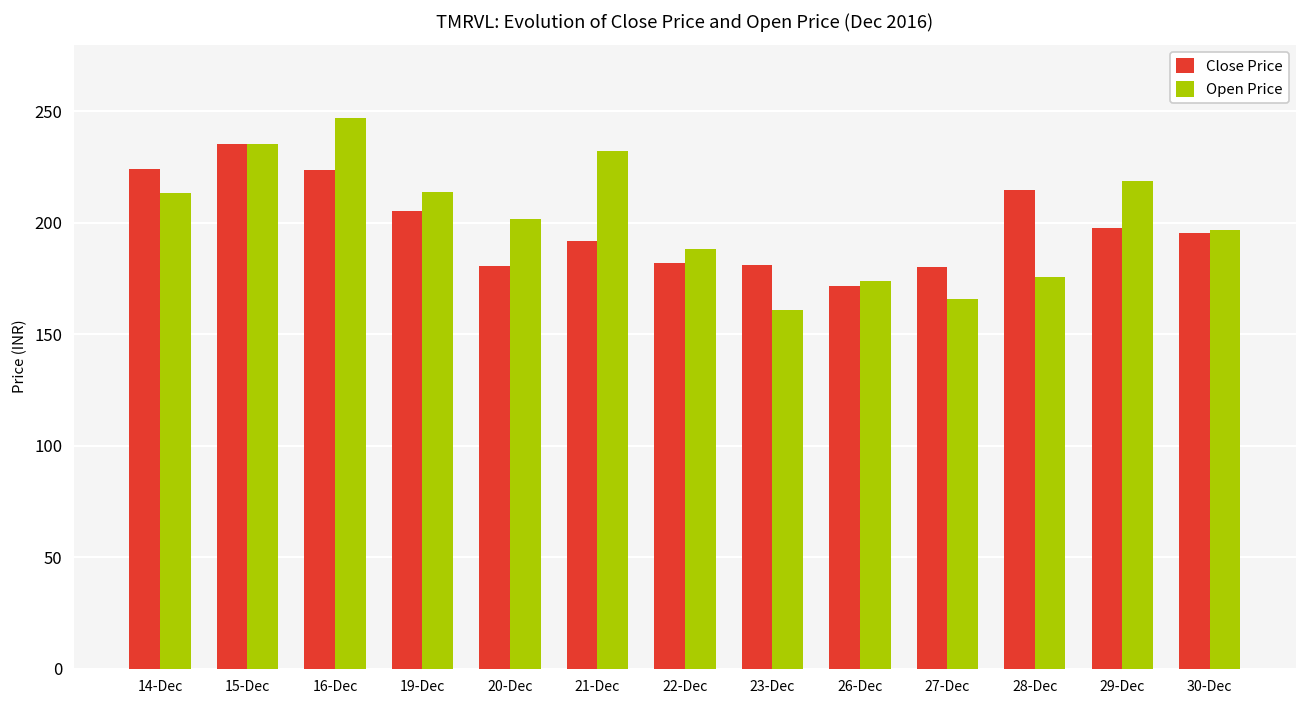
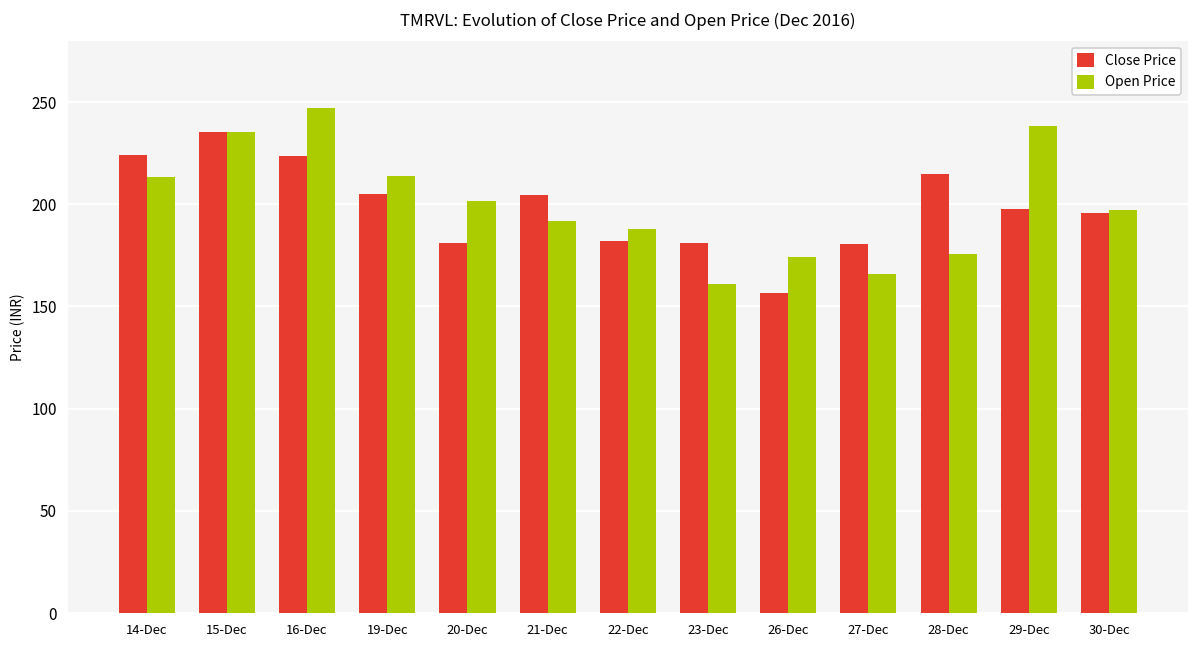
Close Price, 21-Dec: 192 -> 205
Open Price, 21-Dec: 232 -> 192
Close Price, 26-Dec: 172 -> 157
Open Price, 29-Dec: 219 -> 238
